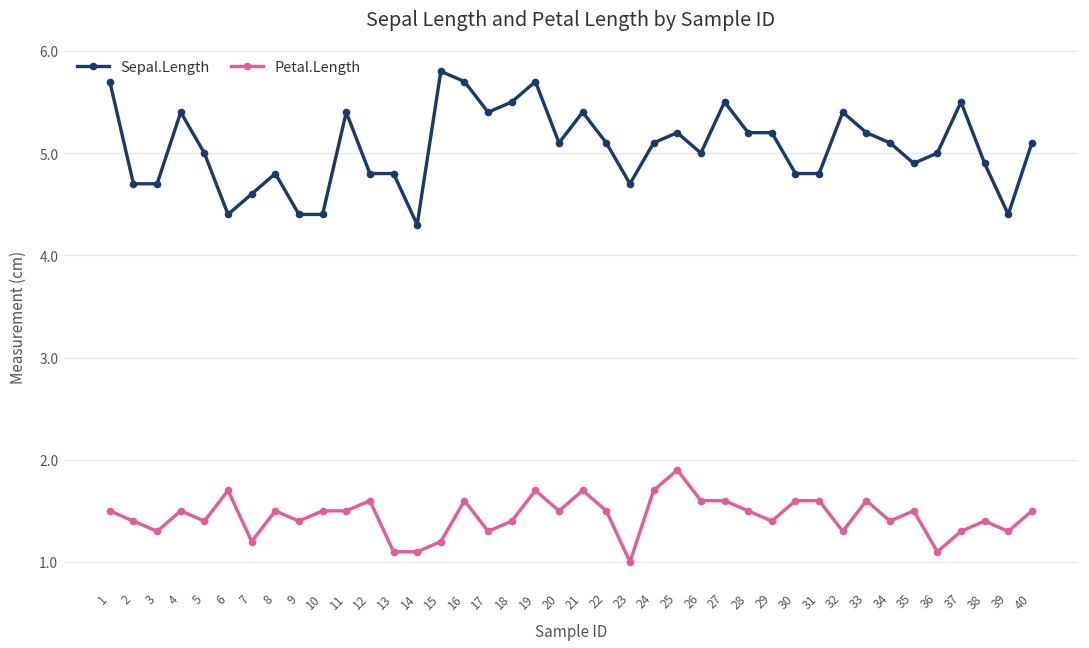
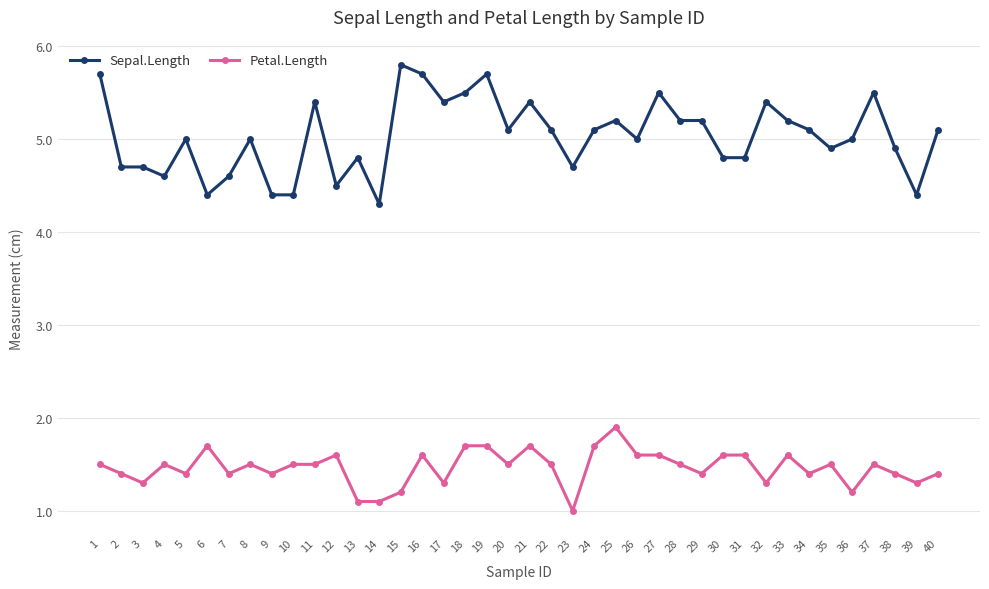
Sepal.Length, 4: 5.4 -> 4.6
Petal.Length, 7: 1.2 -> 1.4
Sepal.Length, 8: 4.8 -> 5.0
Sepal.Length, 12: 4.8 -> 4.5
Petal.Length, 18: 1.4 -> 1.7
Petal.Length, 36: 1.1 -> 1.2
Petal.Length, 37: 1.3 -> 1.5
Petal.Length, 40: 1.5 -> 1.4
